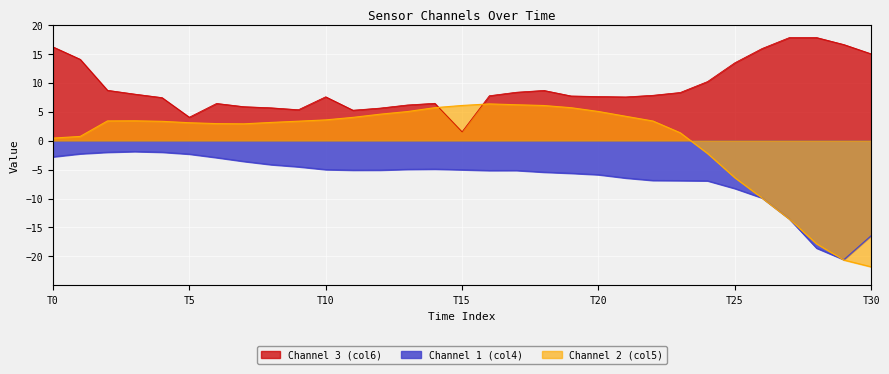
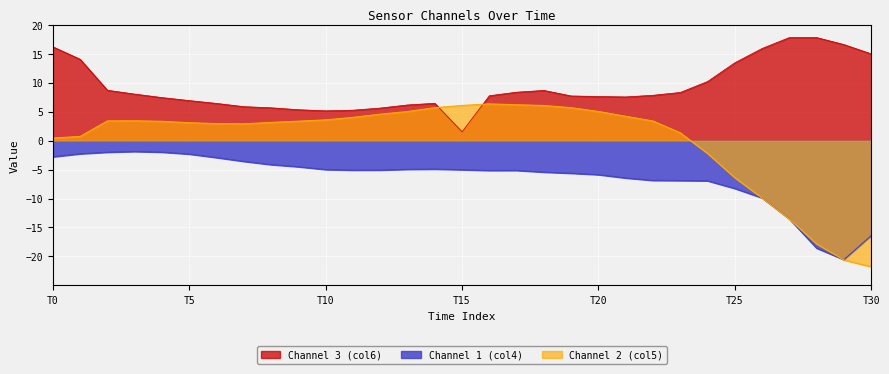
Channel 3 (col6), T5: 4 -> 7
Channel 3 (col6), T10: 8 -> 5
